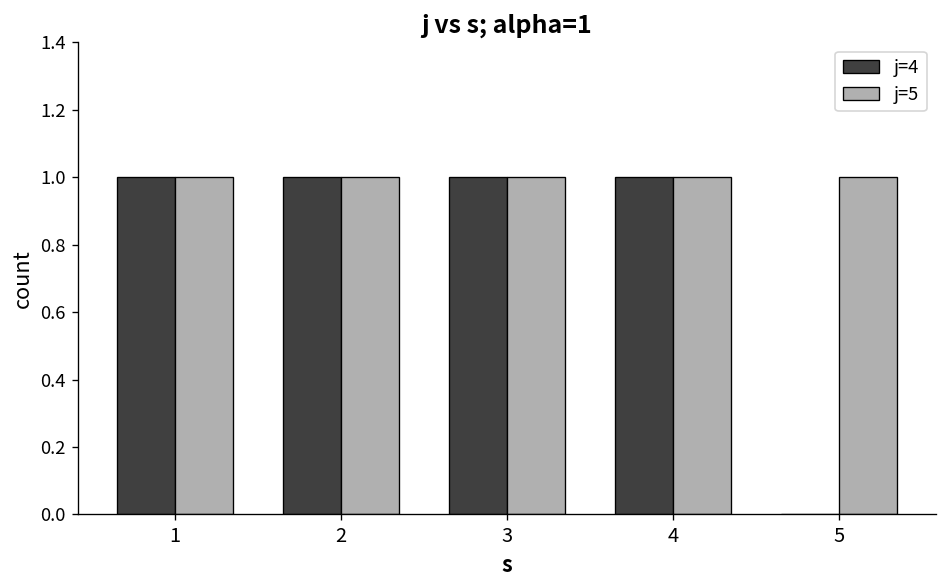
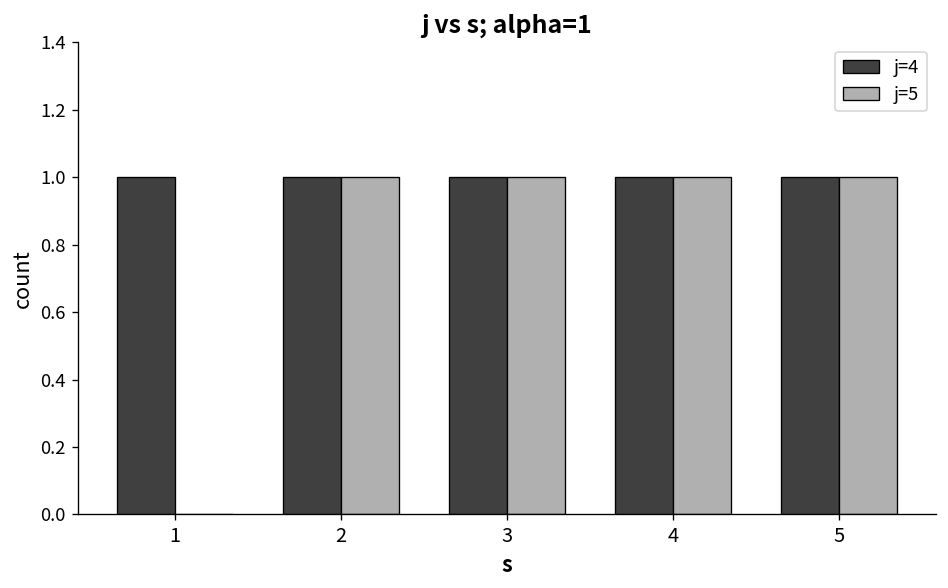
j=5, 1: 1 -> 0
j=4, 5: 0 -> 1
